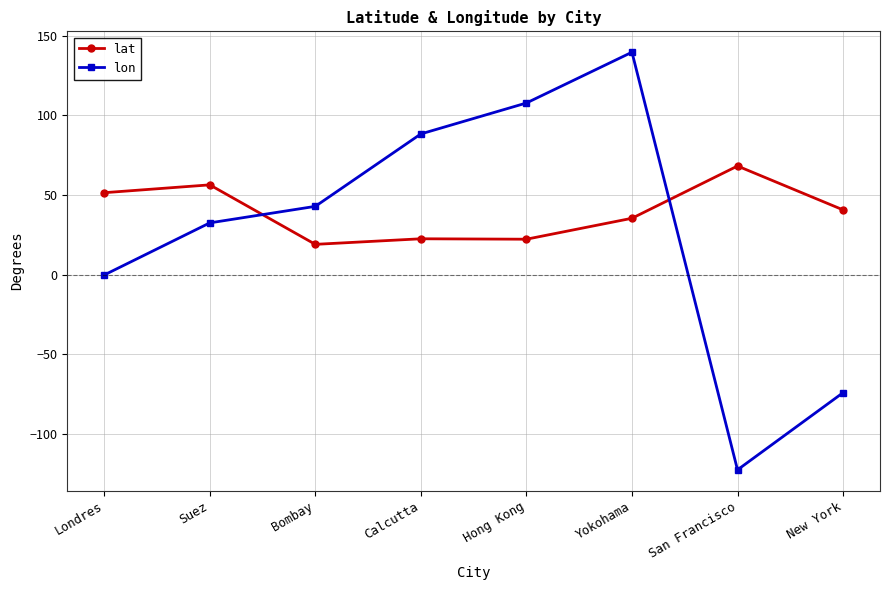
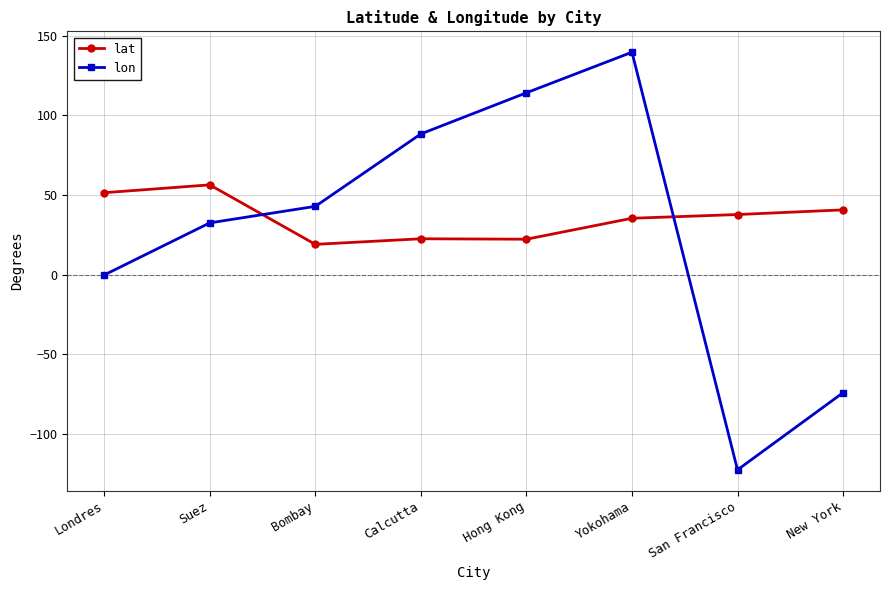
lon, Hong Kong: 108 -> 114
lat, San Francisco: 68 -> 38
